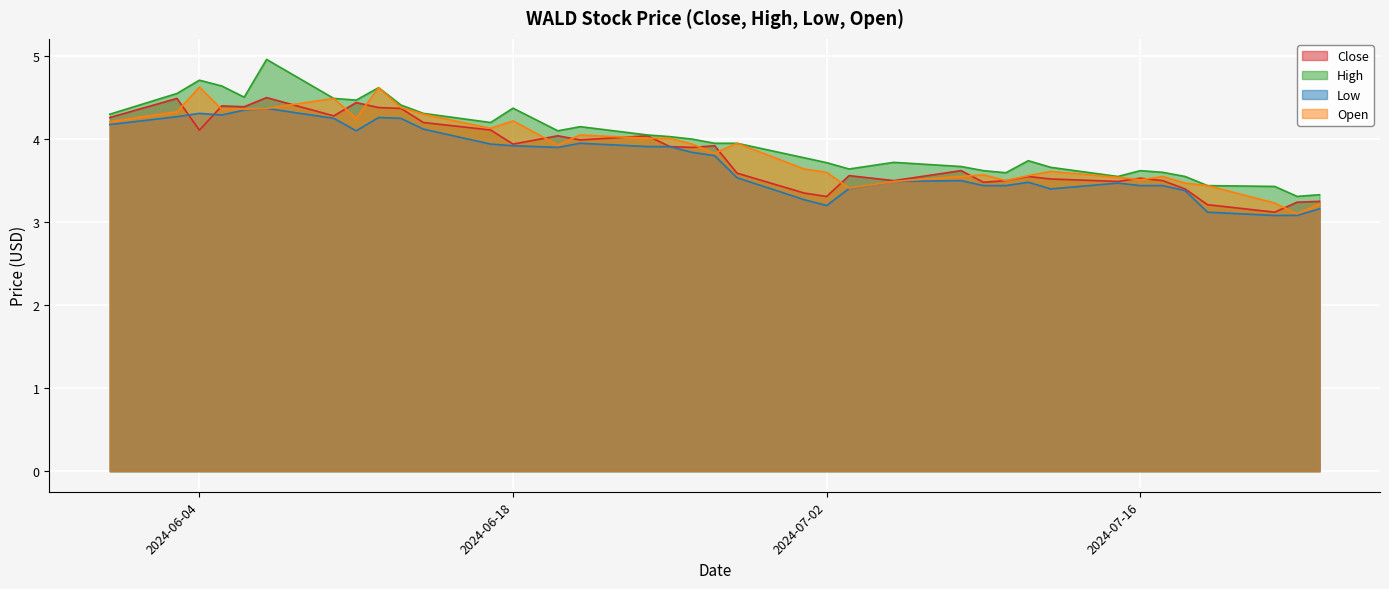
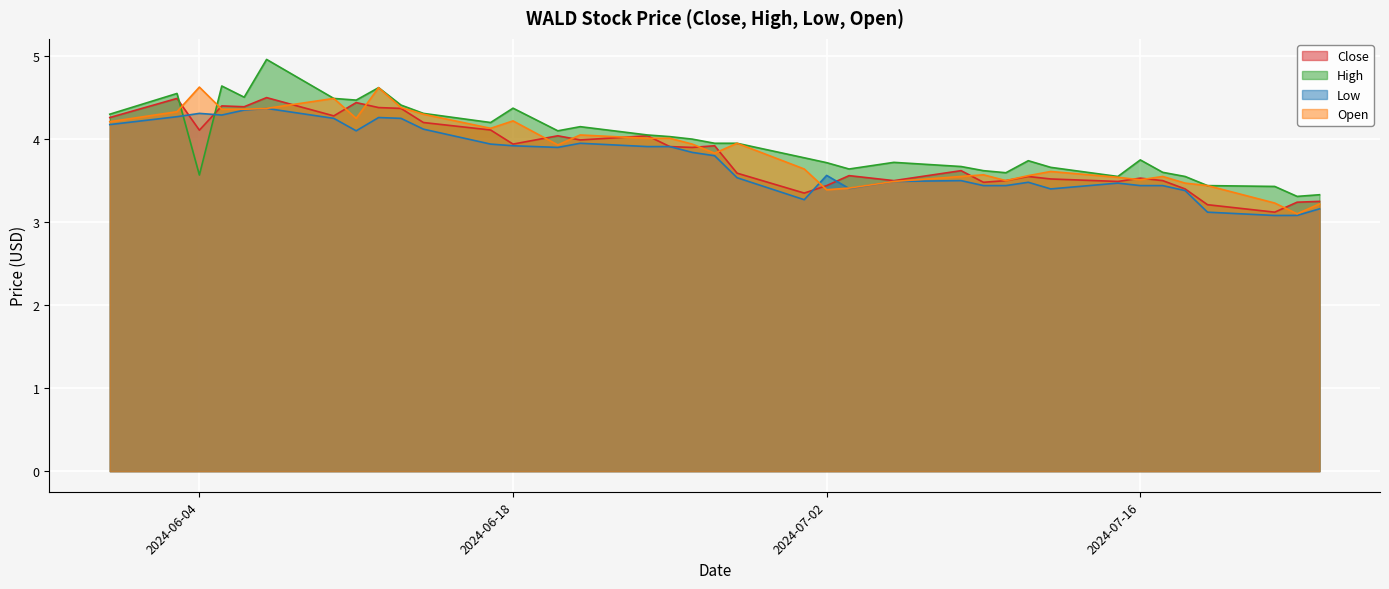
High, 2024-06-04: 4.7 -> 3.6
Close, 2024-07-02: 3.3 -> 3.4
Low, 2024-07-02: 3.2 -> 3.6
Open, 2024-07-02: 3.6 -> 3.4
High, 2024-07-16: 3.6 -> 3.7
